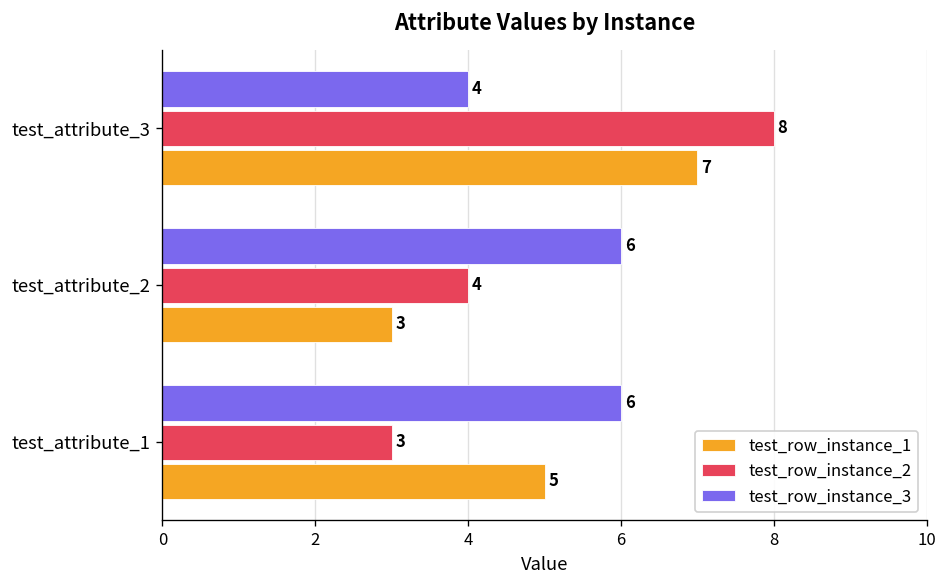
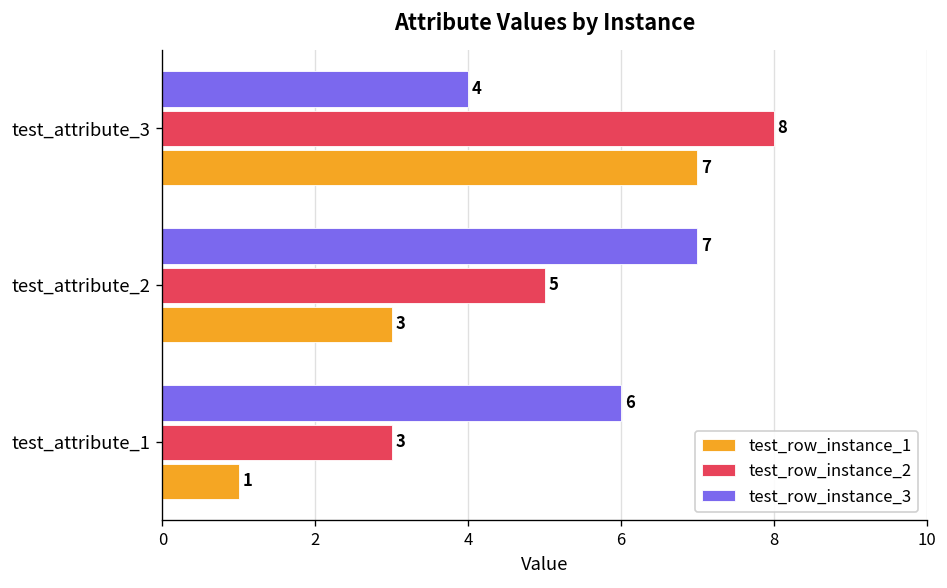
test_row_instance_3, test_attribute_2: 6 -> 7
test_row_instance_2, test_attribute_2: 4 -> 5
test_row_instance_1, test_attribute_1: 5 -> 1
